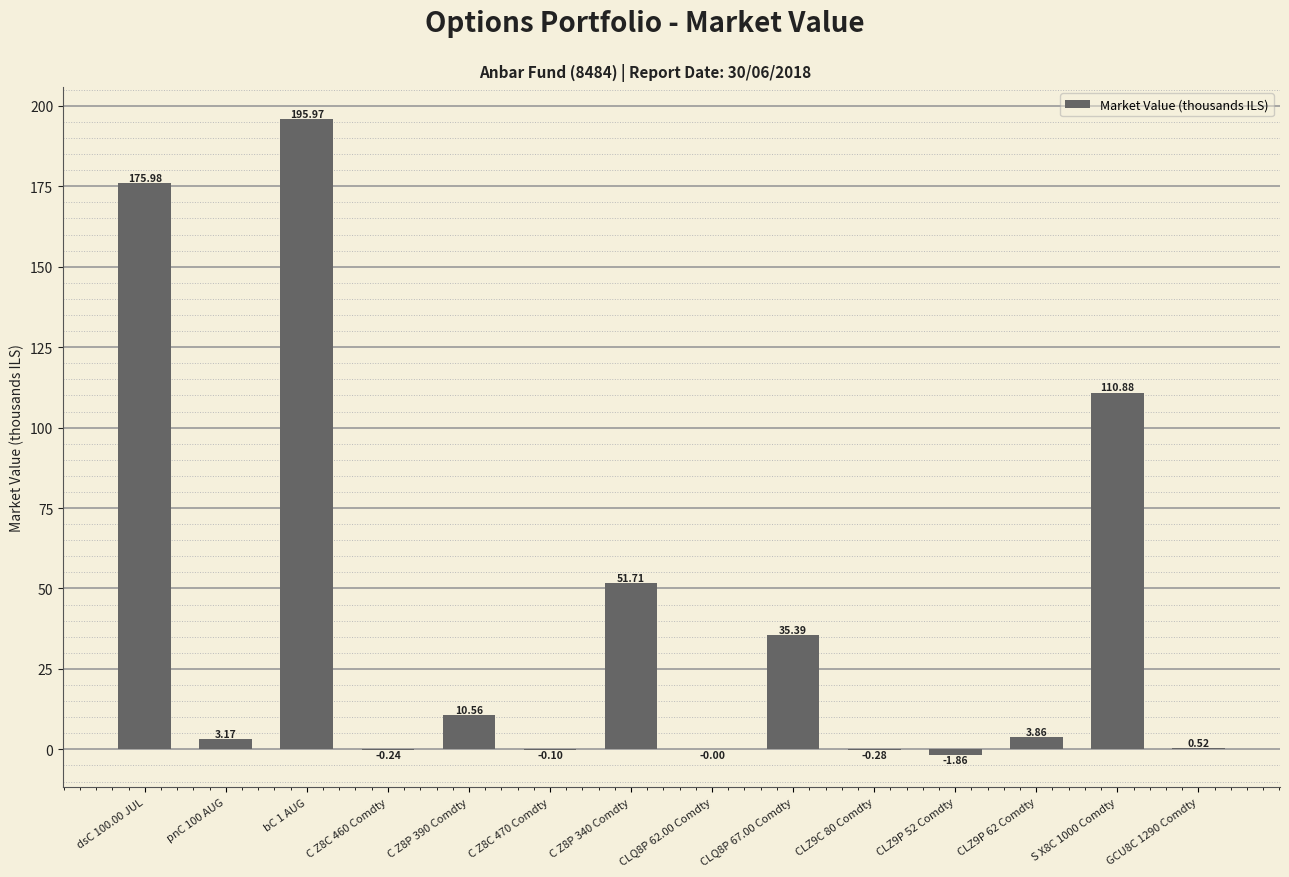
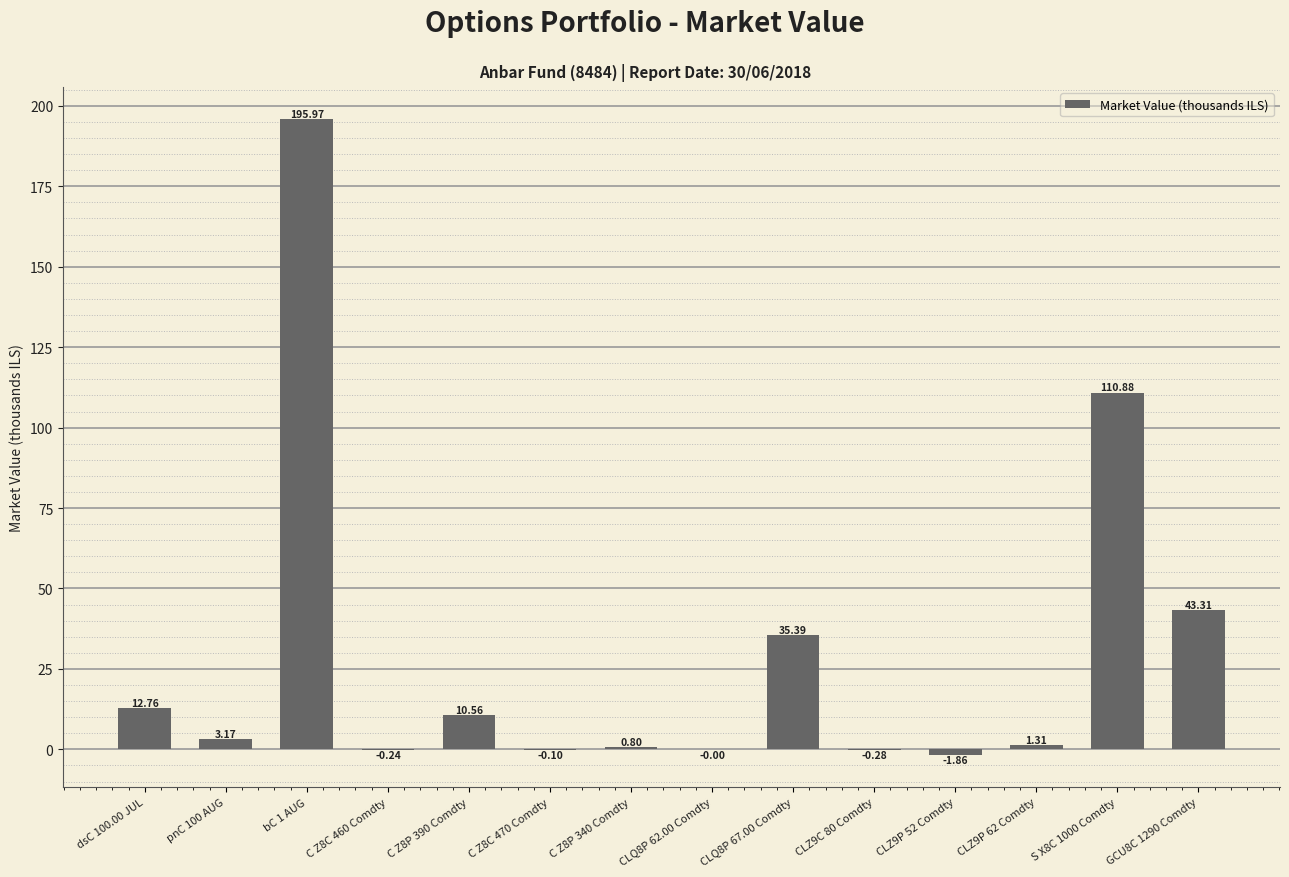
dsC 100.00 JUL: 175.98 -> 12.76
C Z8P 340 Comdty: 51.71 -> 0.80
CLZ9P 62 Comdty: 3.86 -> 1.31
GCU8C 1290 Comdty: 0.52 -> 43.31
